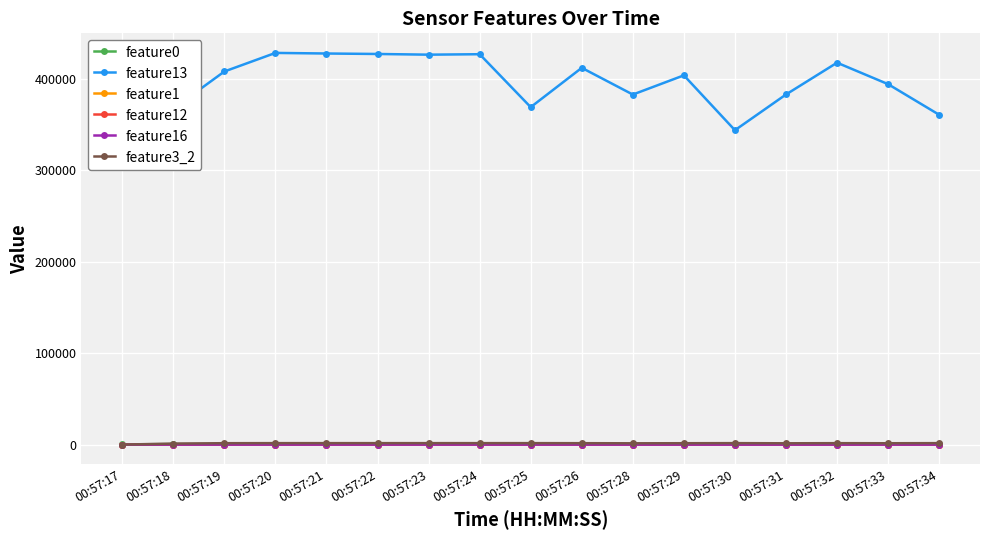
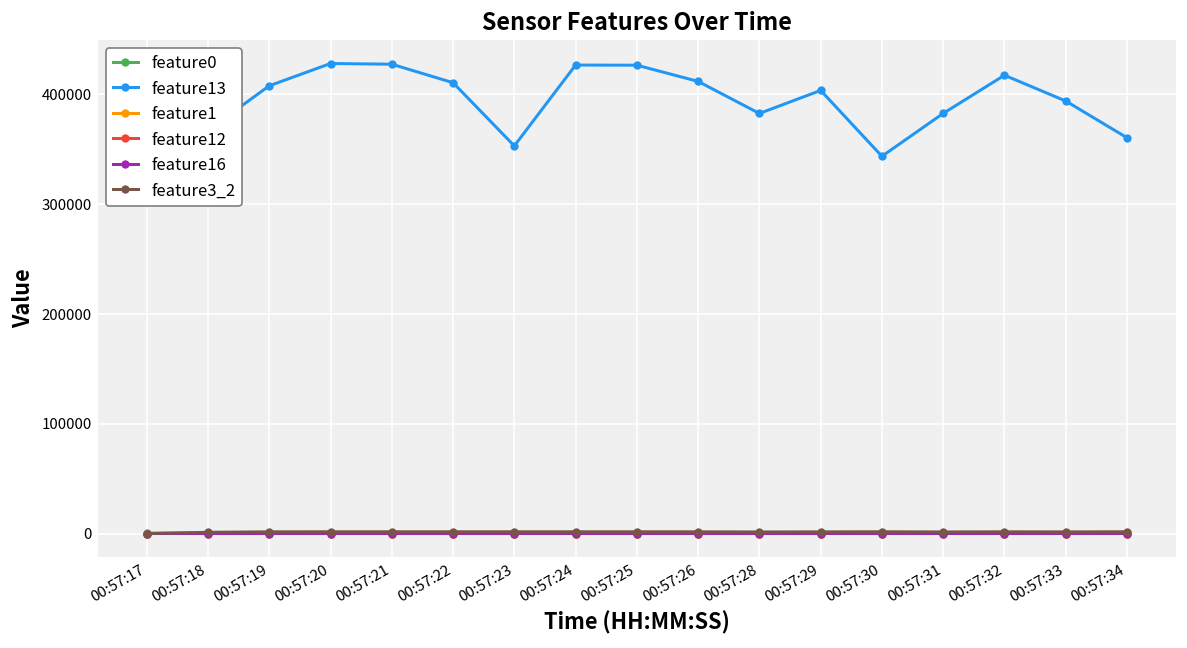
feature13, 00:57:22: 430000 -> 410000
feature13, 00:57:23: 430000 -> 350000
feature13, 00:57:25: 370000 -> 430000
